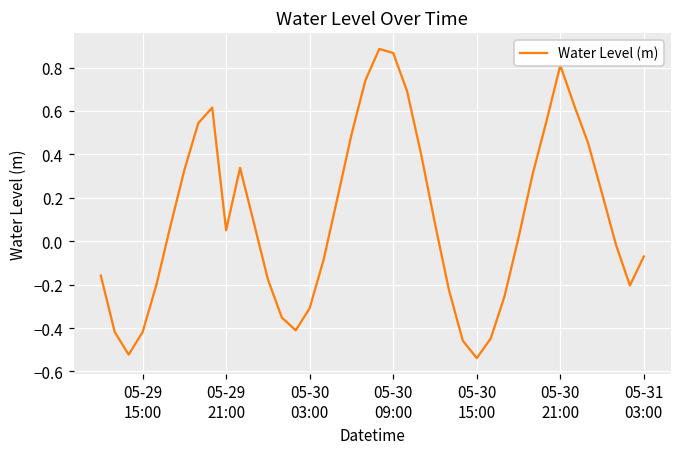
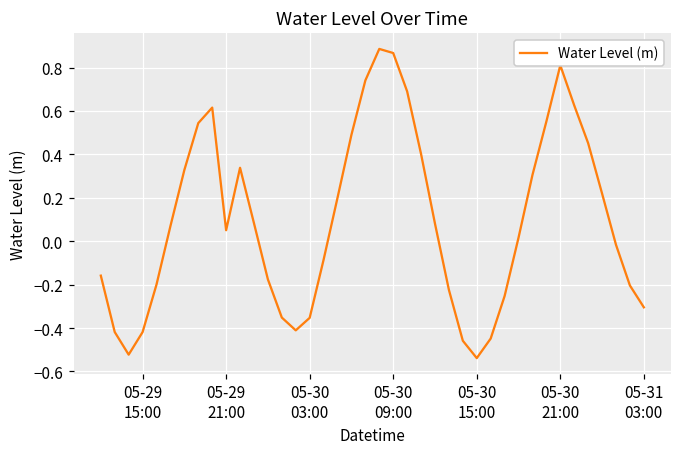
05-30 03:00: -0.31 -> -0.35
05-31 03:00: -0.07 -> -0.30
